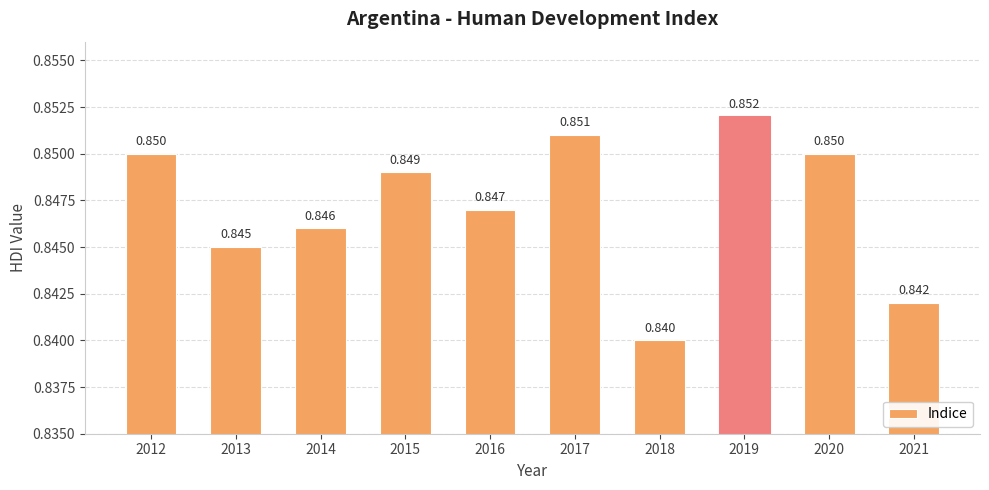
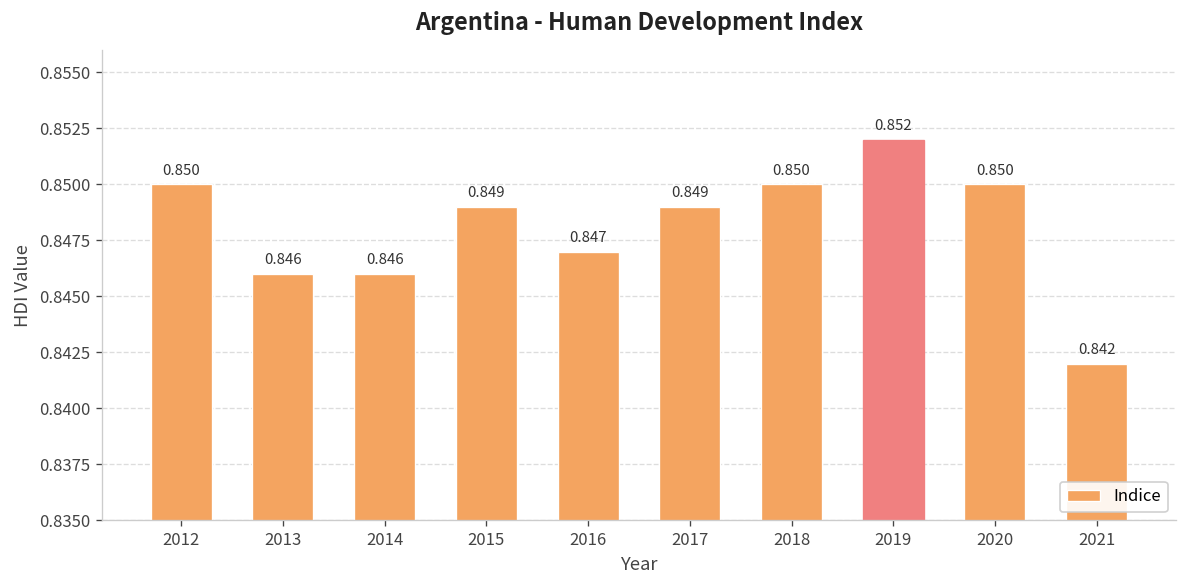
2013: 0.845 -> 0.846
2017: 0.851 -> 0.849
2018: 0.840 -> 0.850
